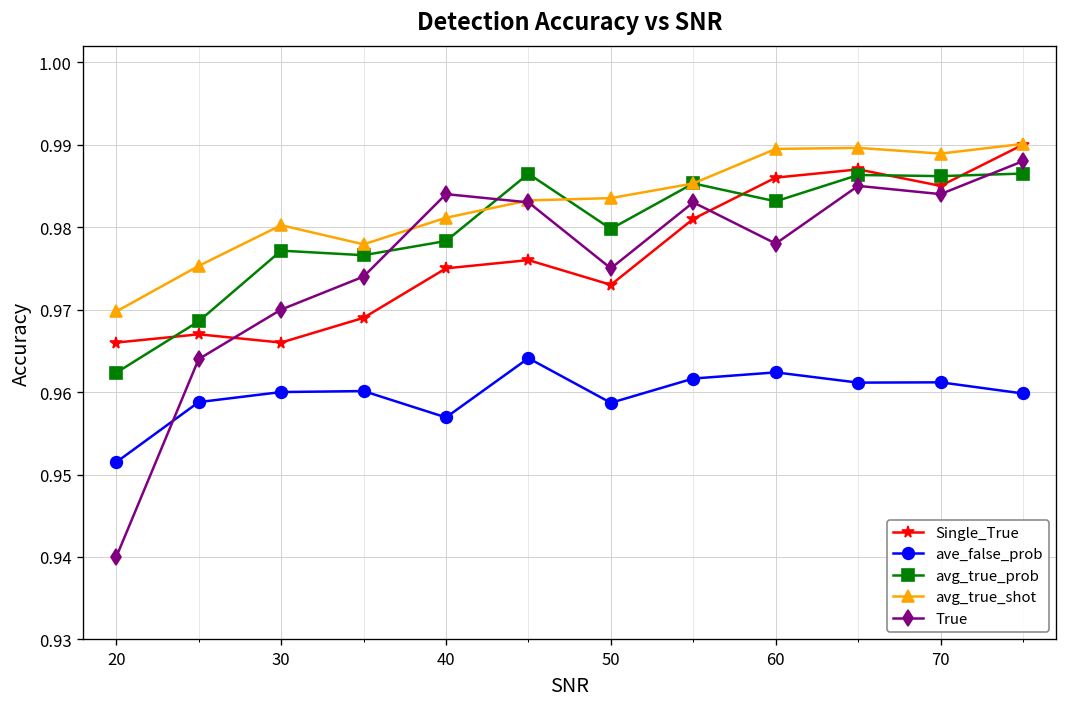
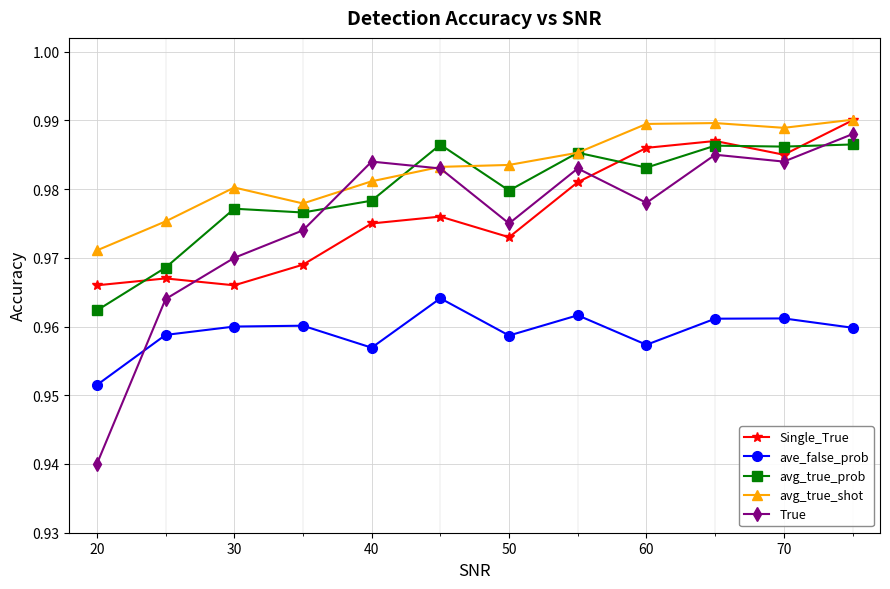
avg_true_shot, 20: 0.970 -> 0.971
ave_false_prob, 60: 0.962 -> 0.957
